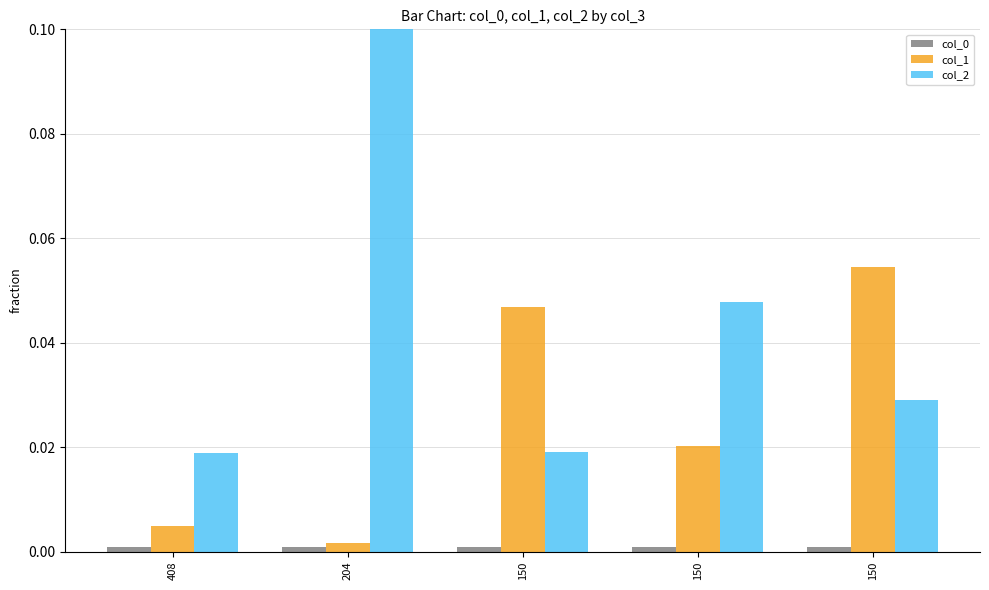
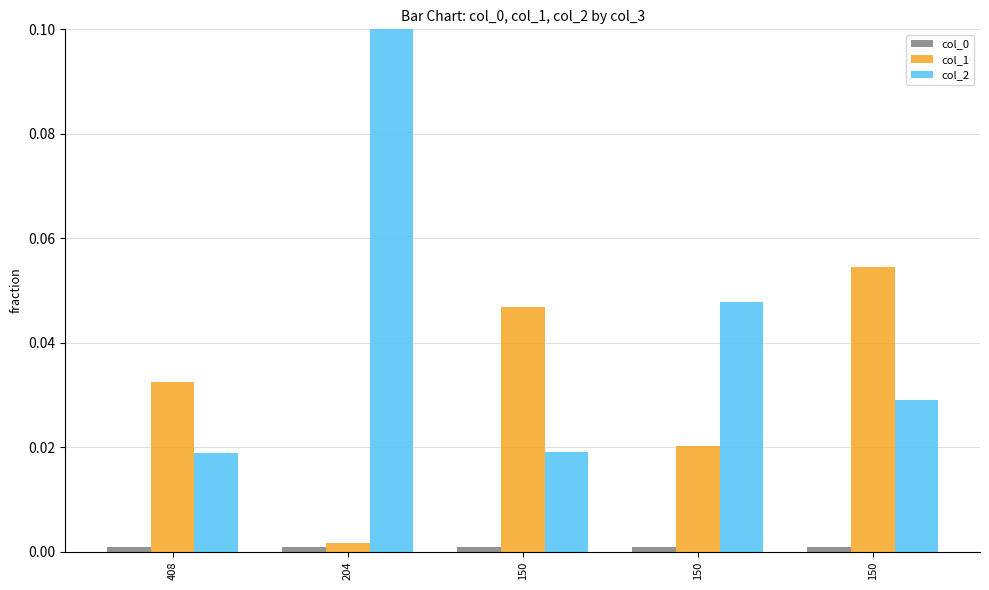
col_1, 408: 0.005 -> 0.033
